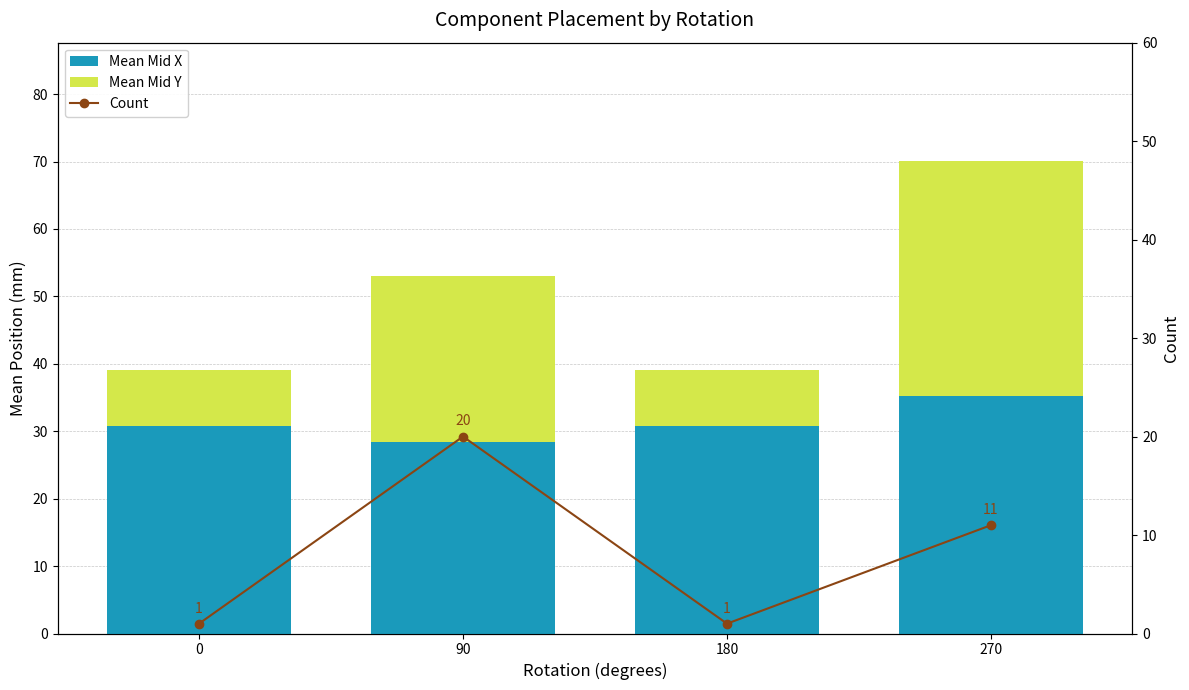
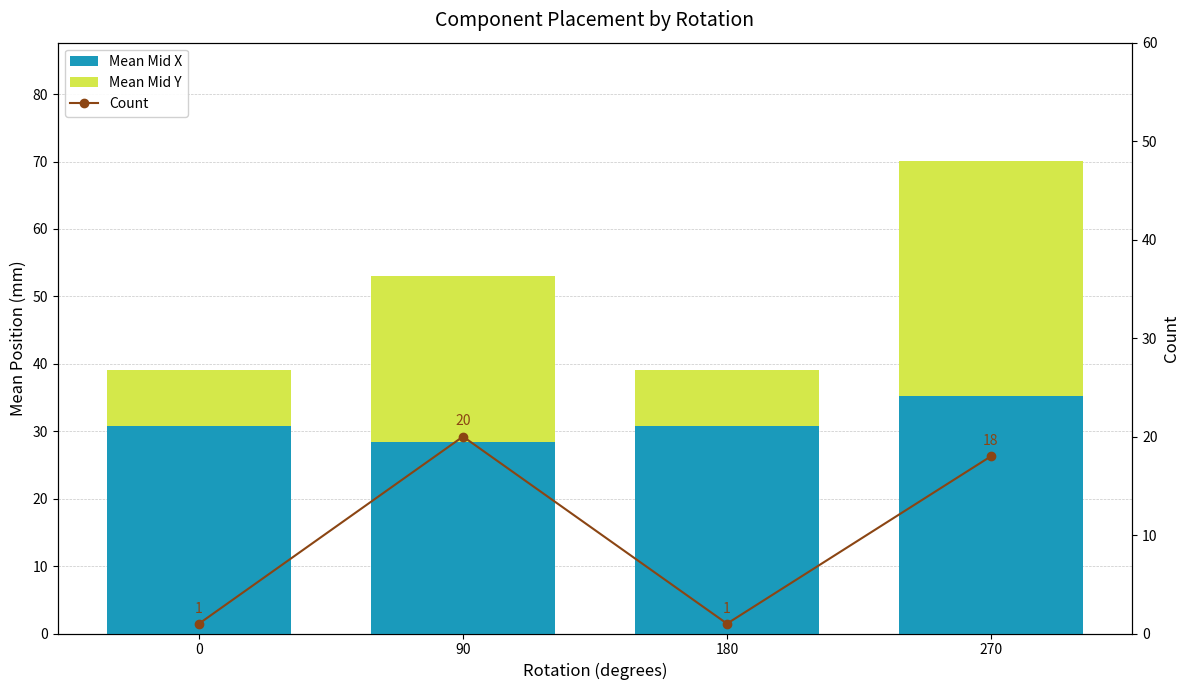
Count, 270: 11 -> 18
